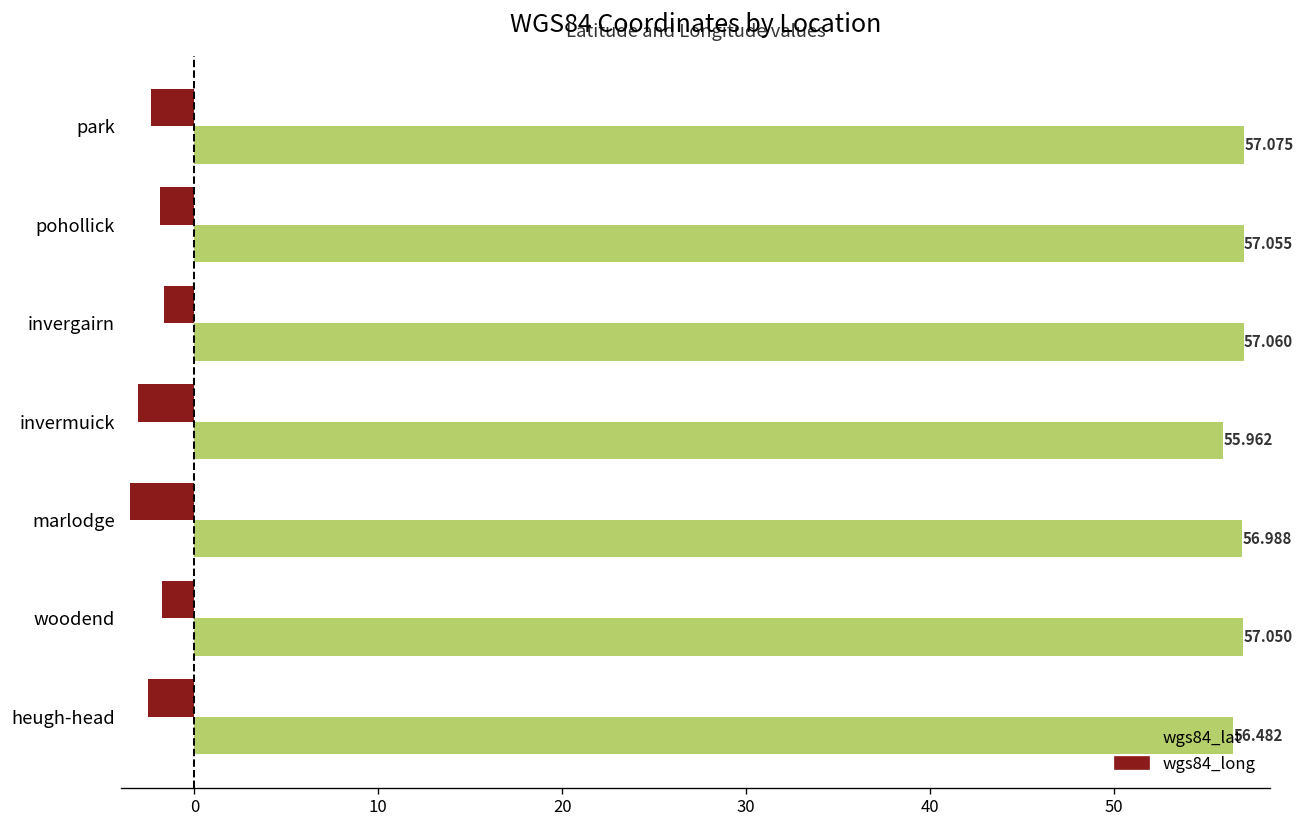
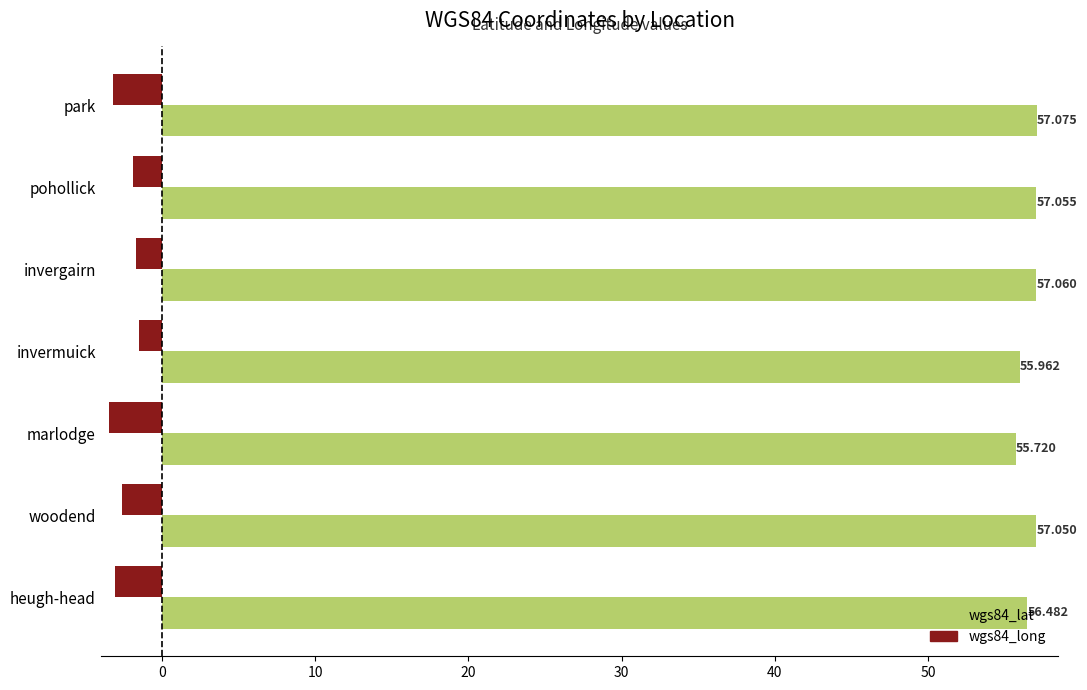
wgs84_long, park: -2.3 -> -3.2
wgs84_long, invermuick: -3.0 -> -1.5
wgs84_lat, marlodge: 56.988 -> 55.720
wgs84_long, woodend: -1.8 -> -2.6
wgs84_long, heugh-head: -2.5 -> -3.0
